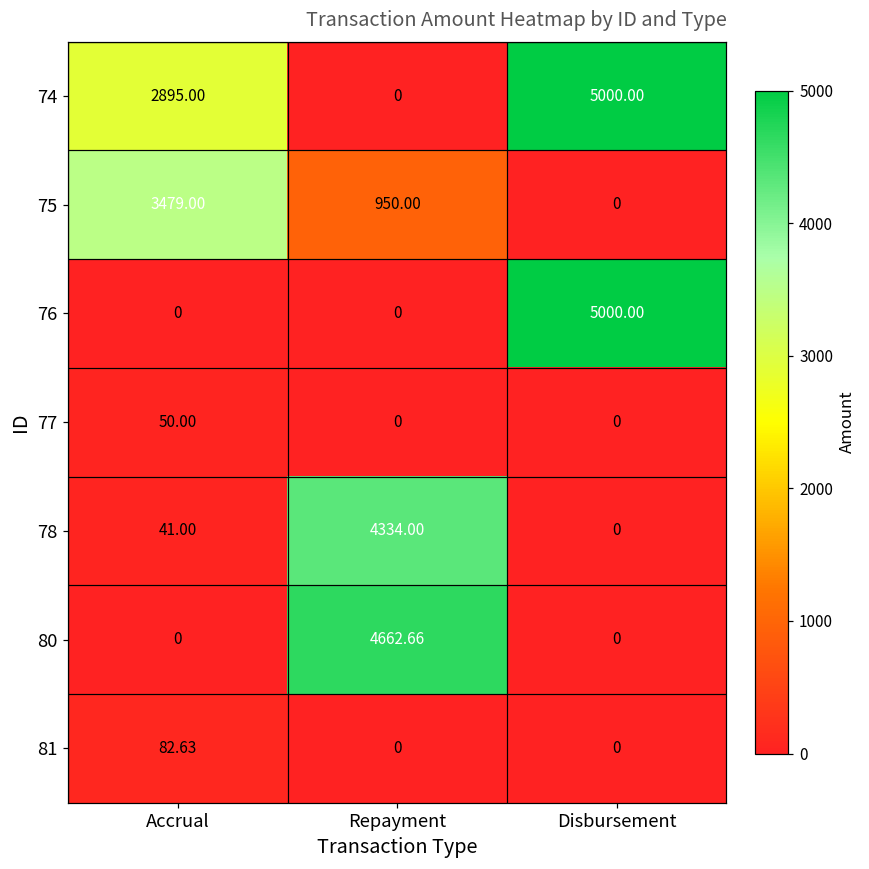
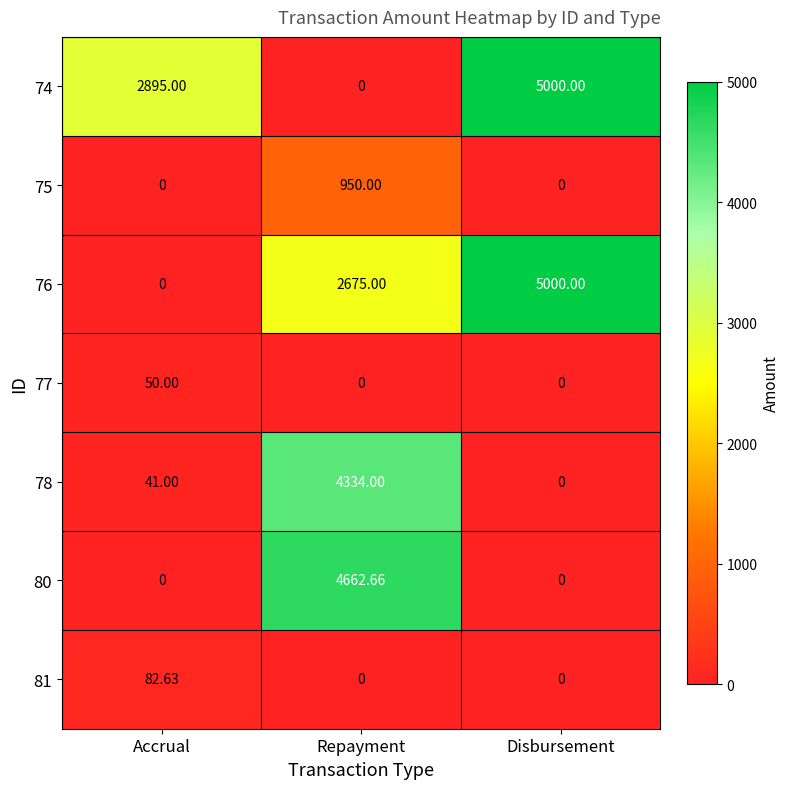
75, Accrual: 3479.00 -> 0
76, Repayment: 0 -> 2675.00
